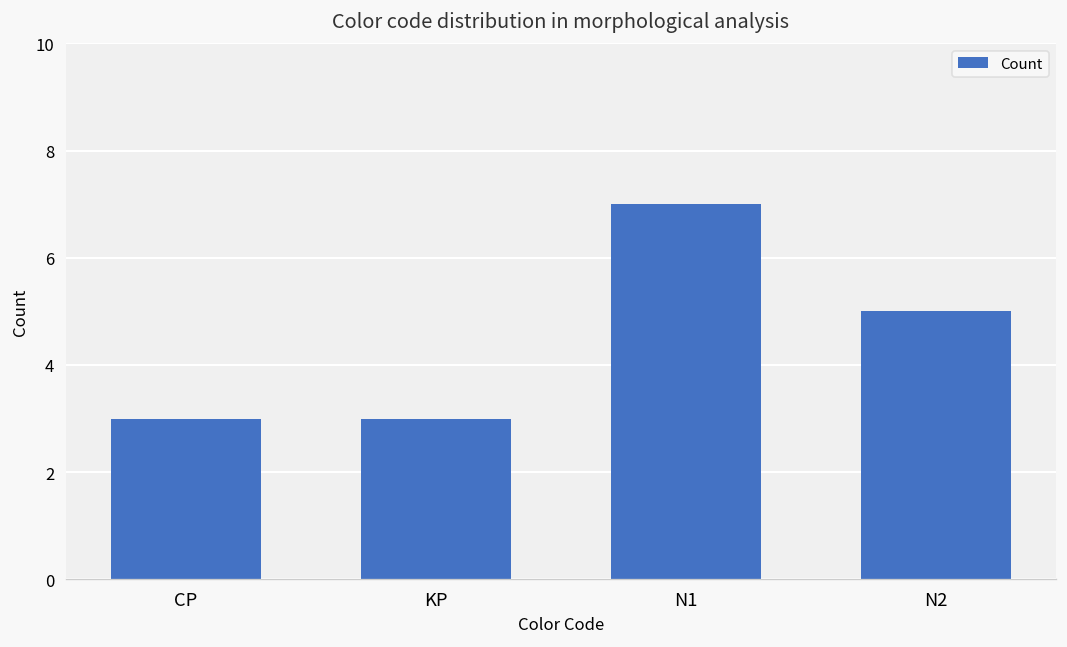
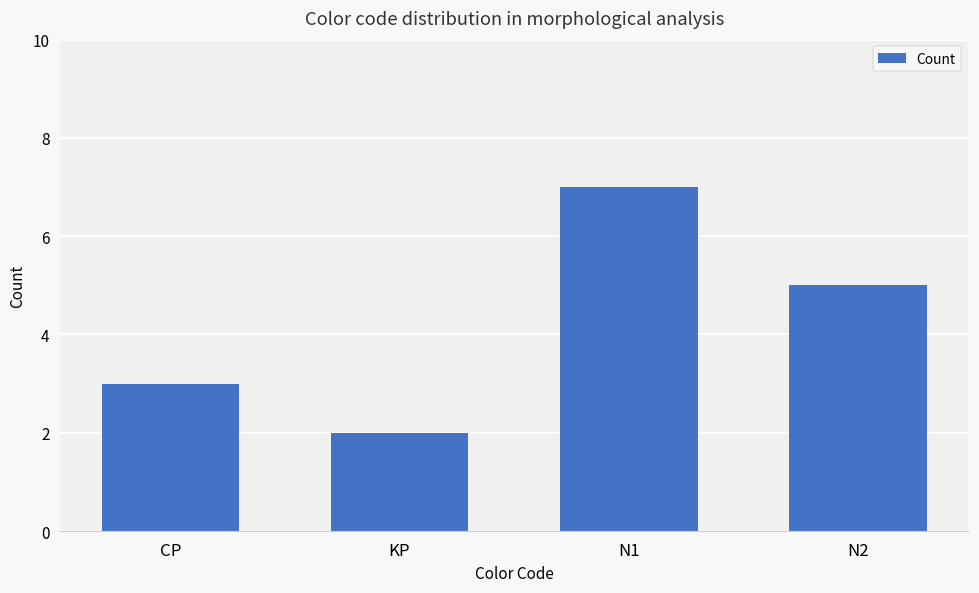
KP: 3 -> 2
